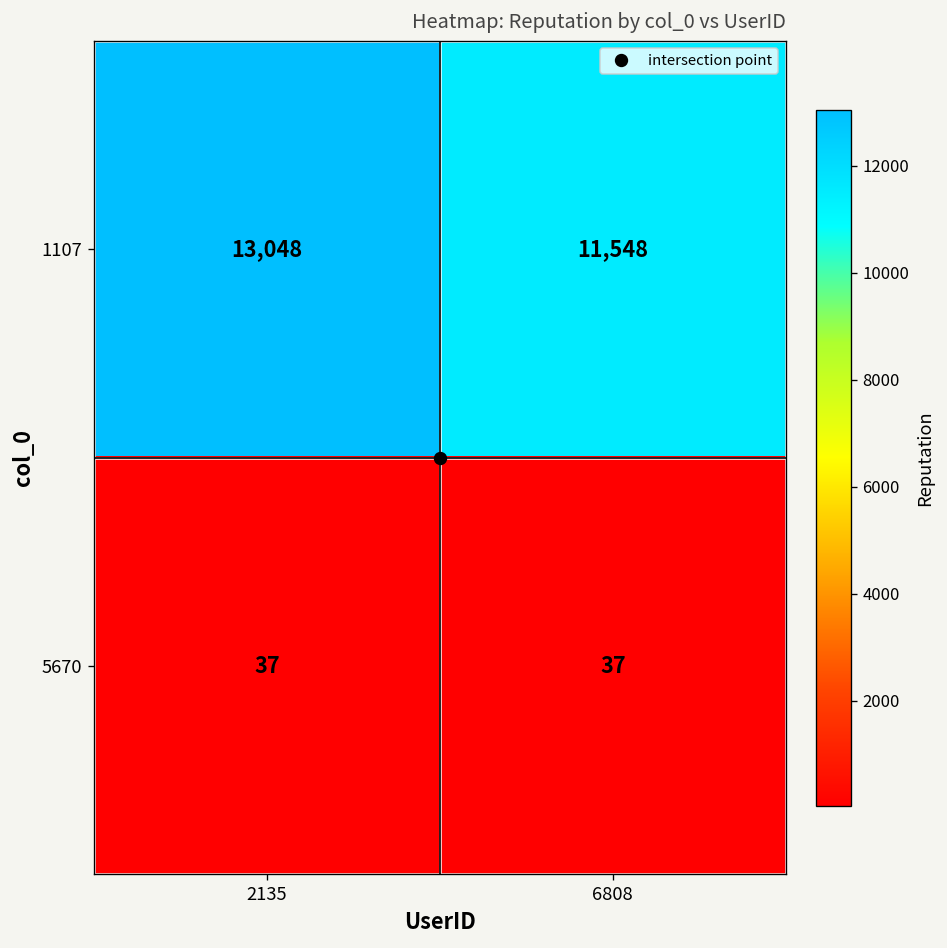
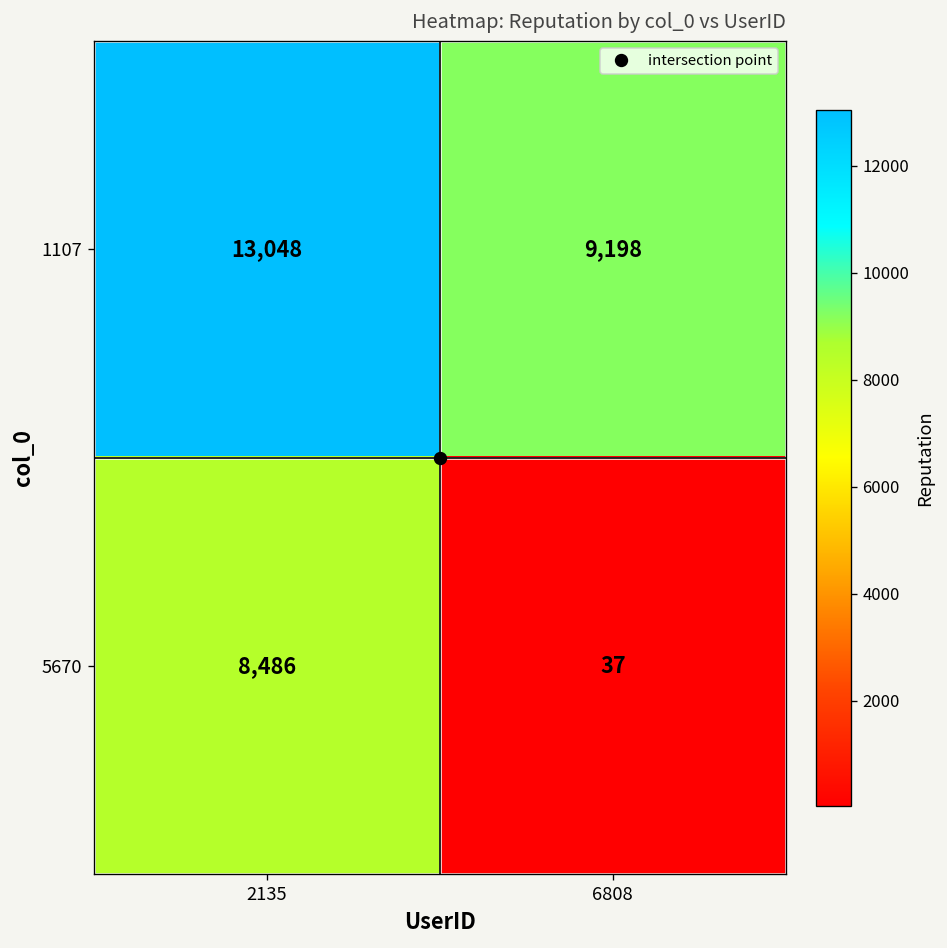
1107, 6808: 11,548 -> 9,198
5670, 2135: 37 -> 8,486
